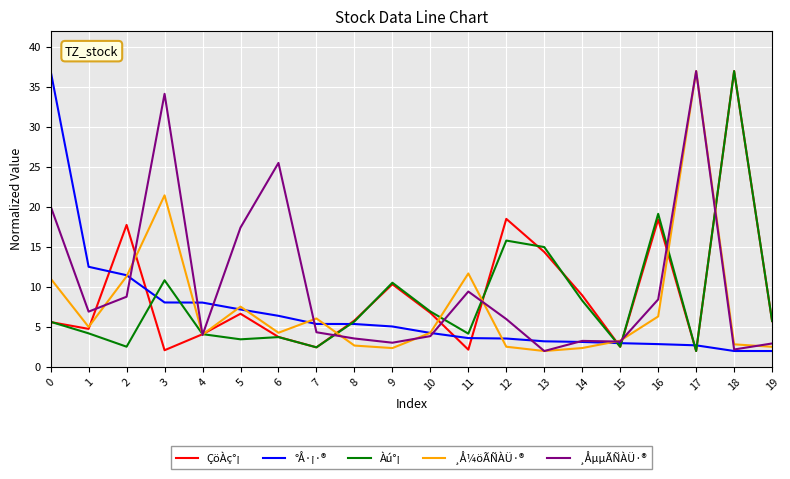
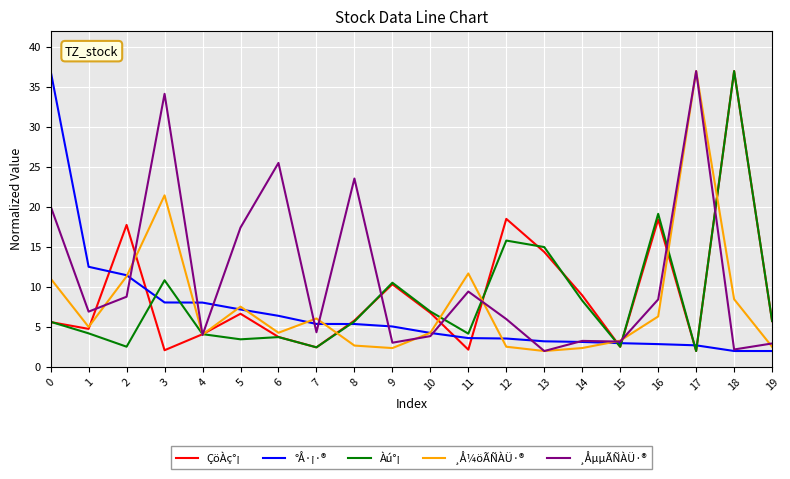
¸ÅµµÃÑÀÜ·®, 8: 4 -> 24
¸Å¼öÃÑÀÜ·®, 18: 3 -> 8
